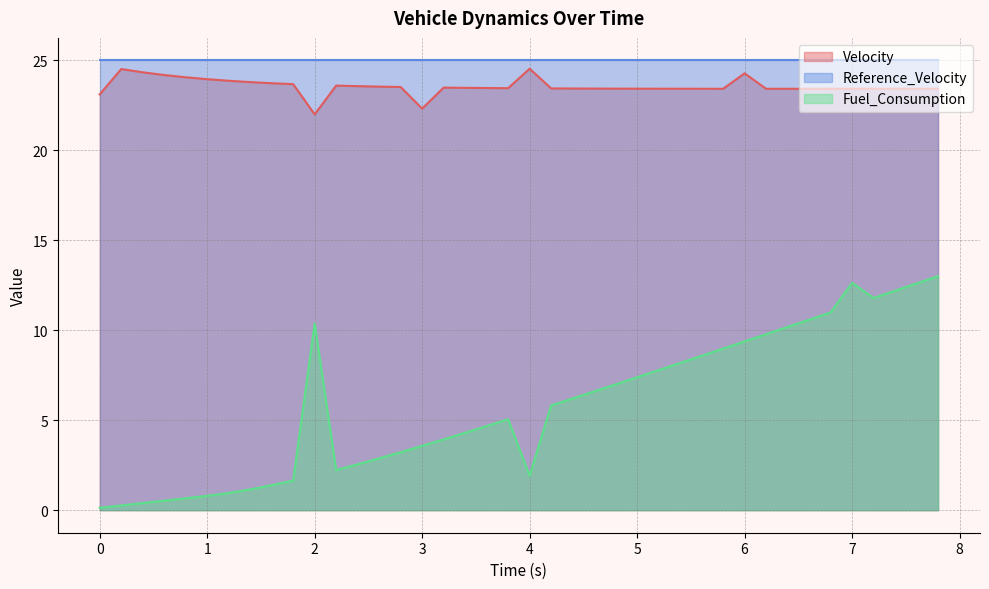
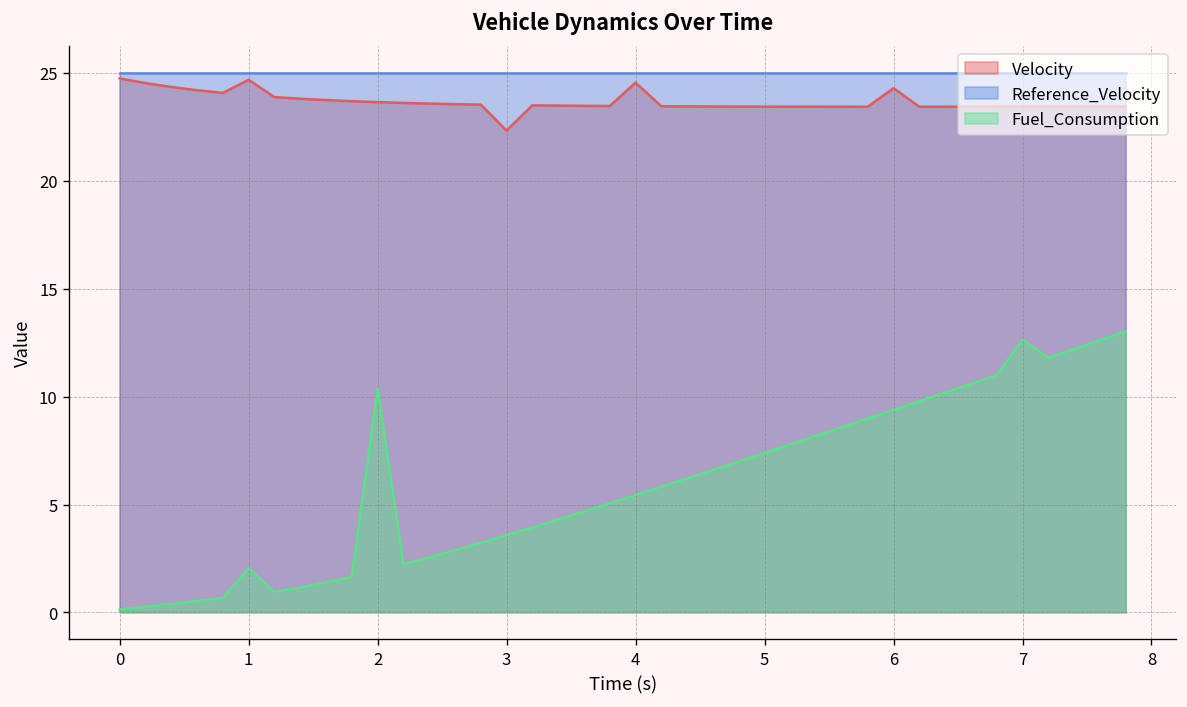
Velocity, 0: 23.1 -> 24.7
Velocity, 1: 24.0 -> 24.7
Fuel_Consumption, 1: 0.8 -> 2.1
Velocity, 2: 22.0 -> 23.6
Fuel_Consumption, 4: 1.9 -> 5.4
